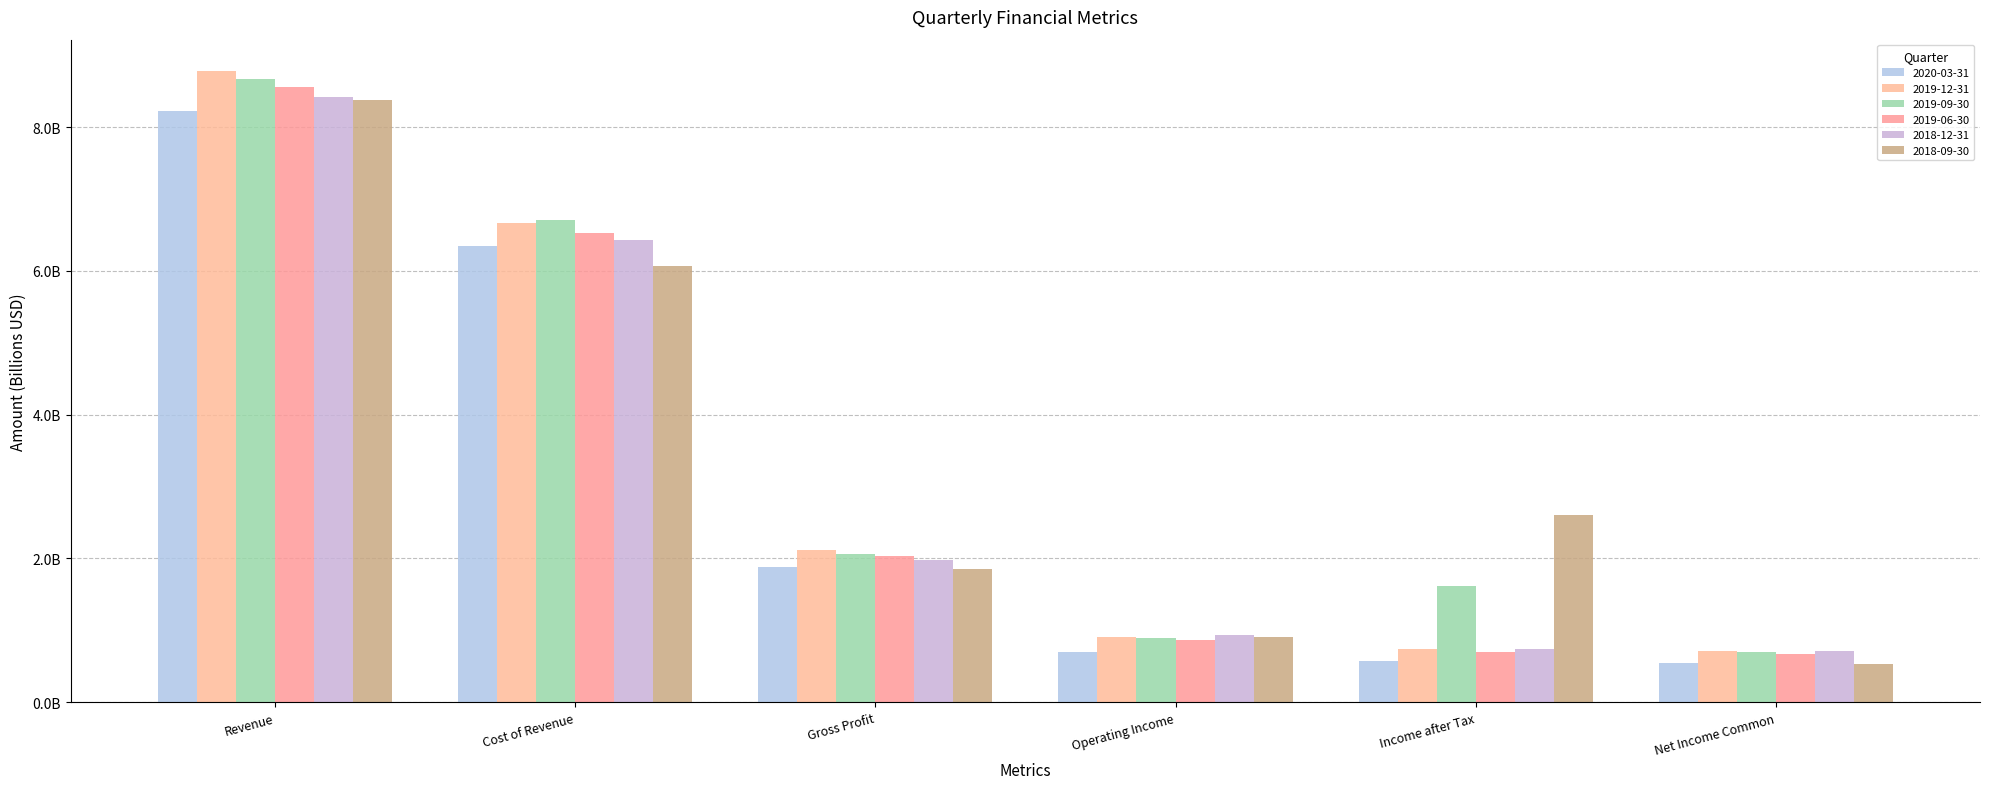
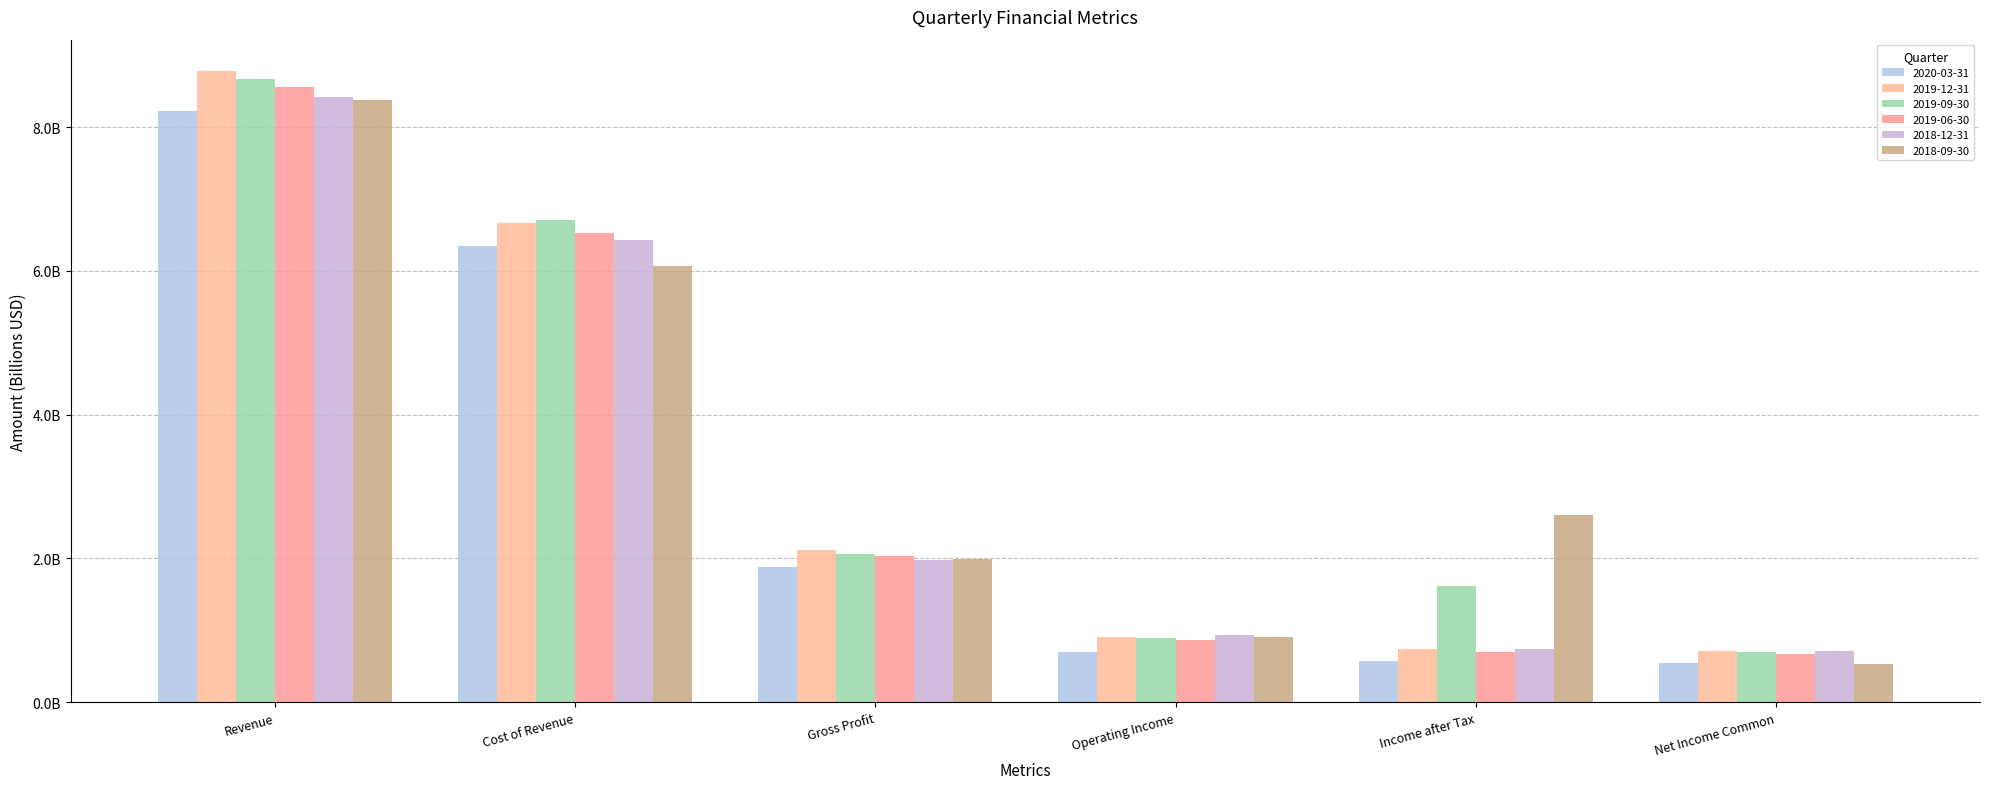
2018-09-30, Gross Profit: 1800000000 -> 2000000000
